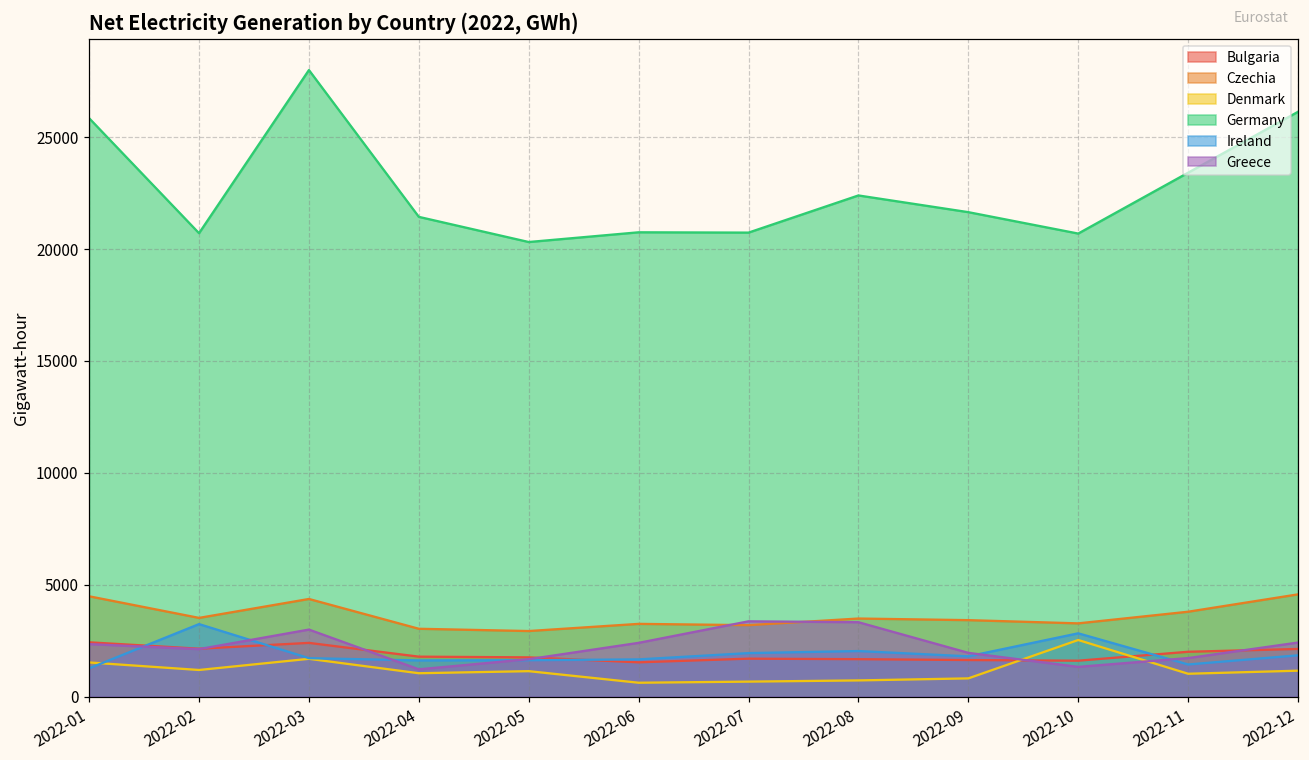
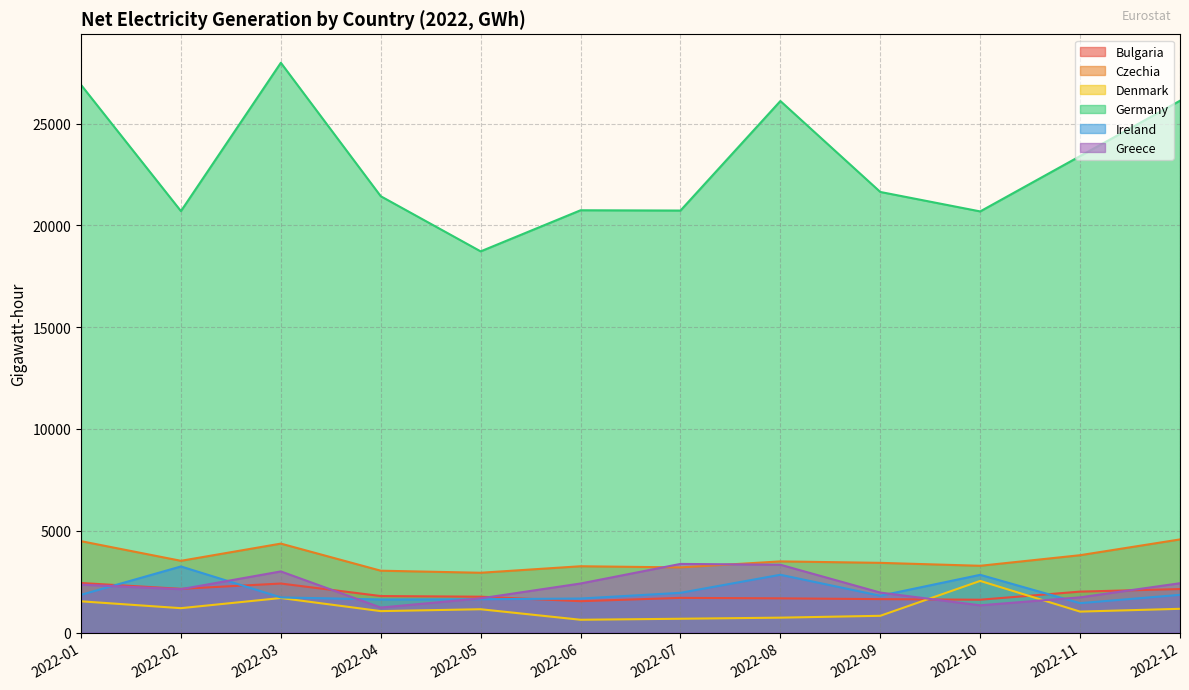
Germany, 2022-01: 25800 -> 26900
Ireland, 2022-01: 1300 -> 1900
Germany, 2022-05: 20300 -> 18700
Germany, 2022-08: 22400 -> 26100
Ireland, 2022-08: 2000 -> 2800
